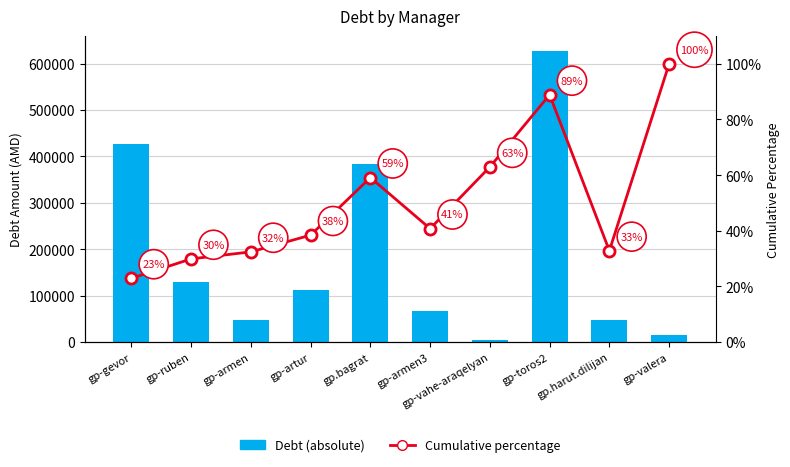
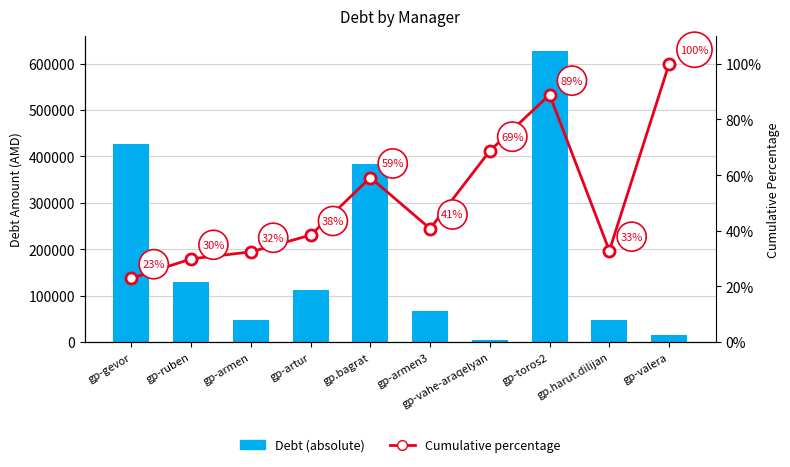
Cumulative percentage, gp-vahe-araqelyan: 63% -> 69%
